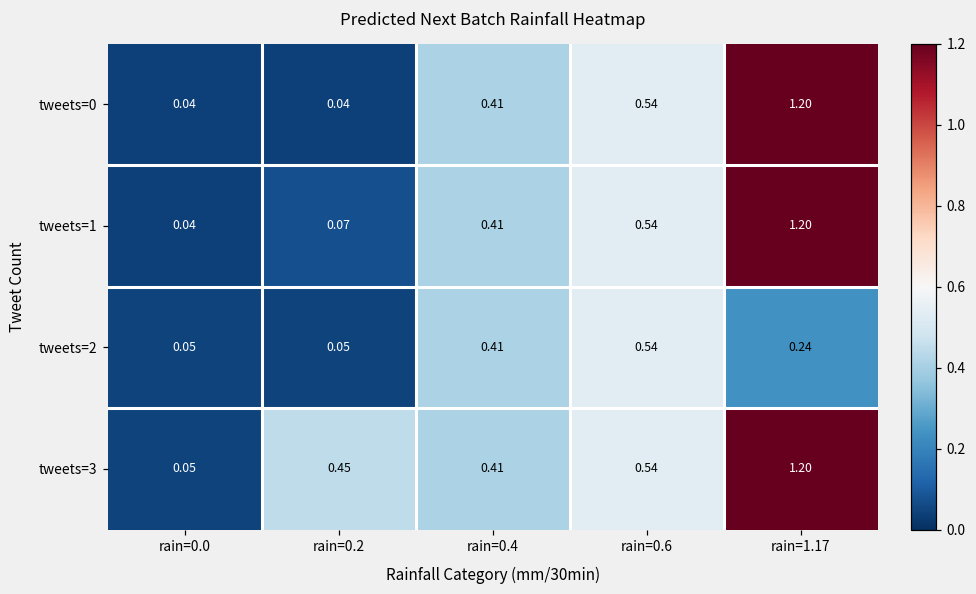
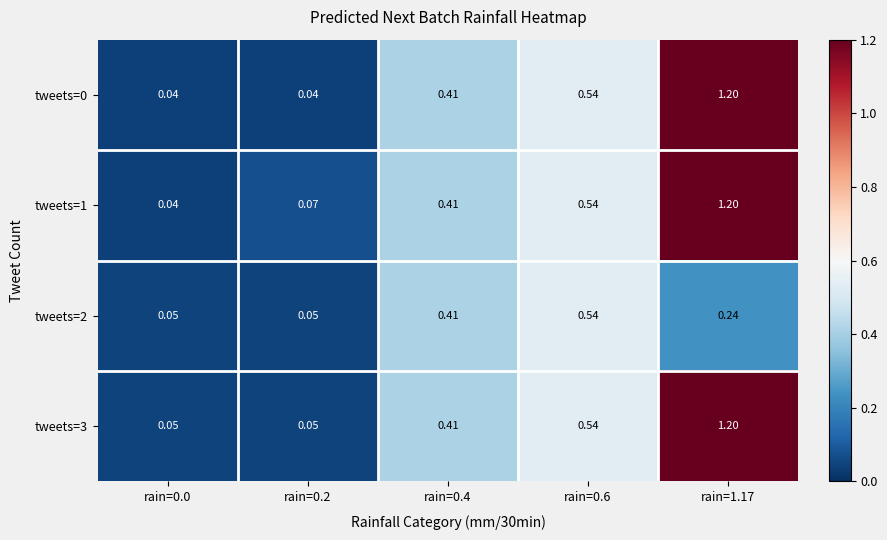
tweets=3, rain=0.2: 0.45 -> 0.05
